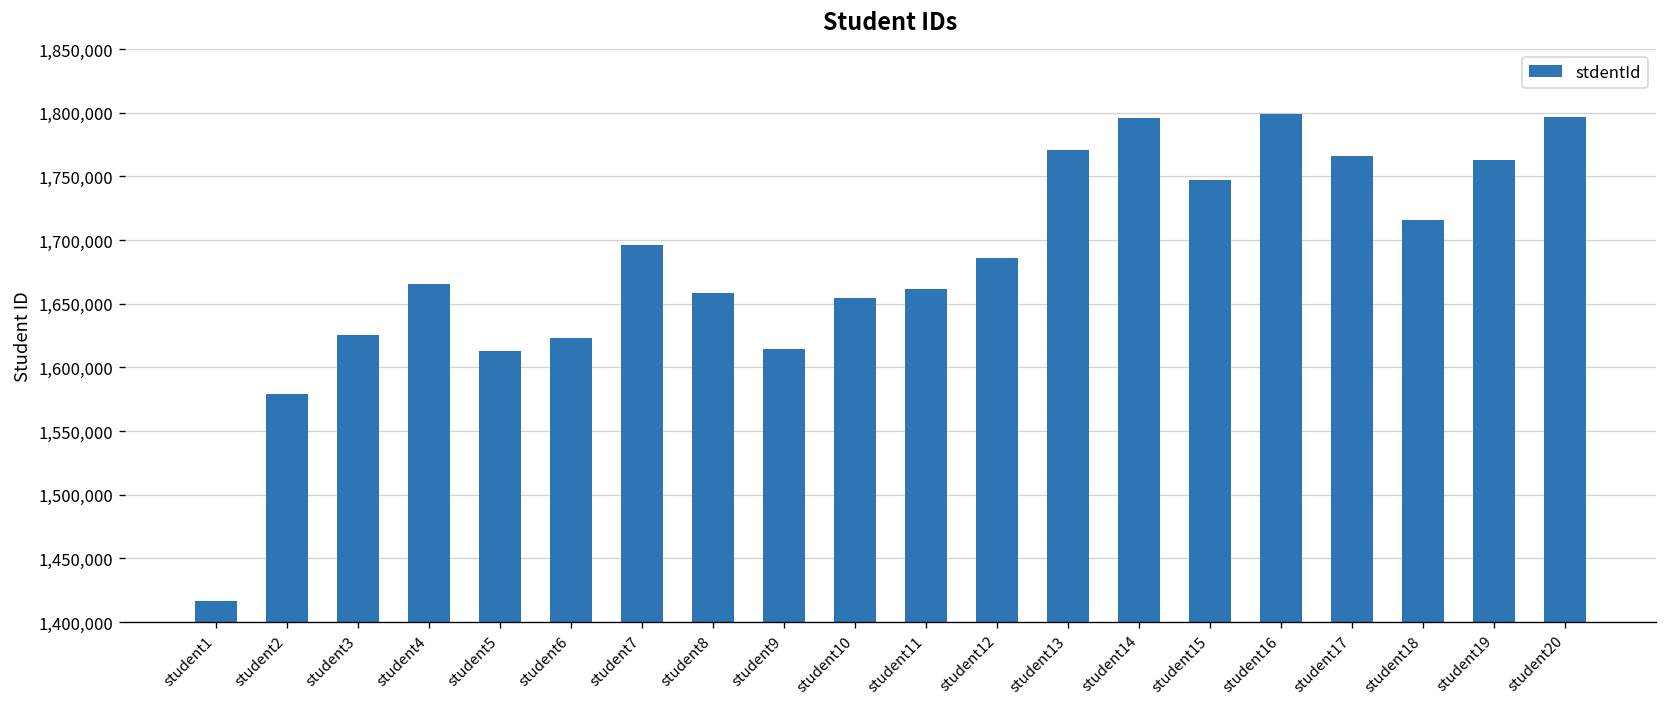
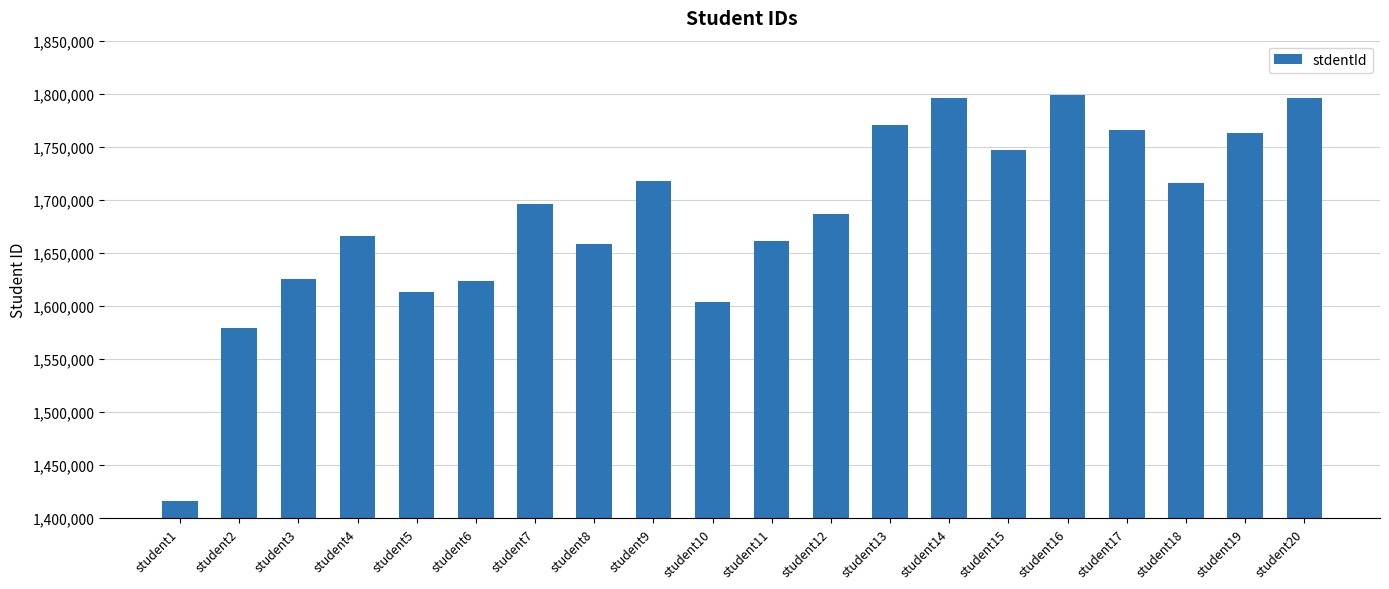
student9: 1,614,000 -> 1,718,000
student10: 1,654,000 -> 1,604,000
